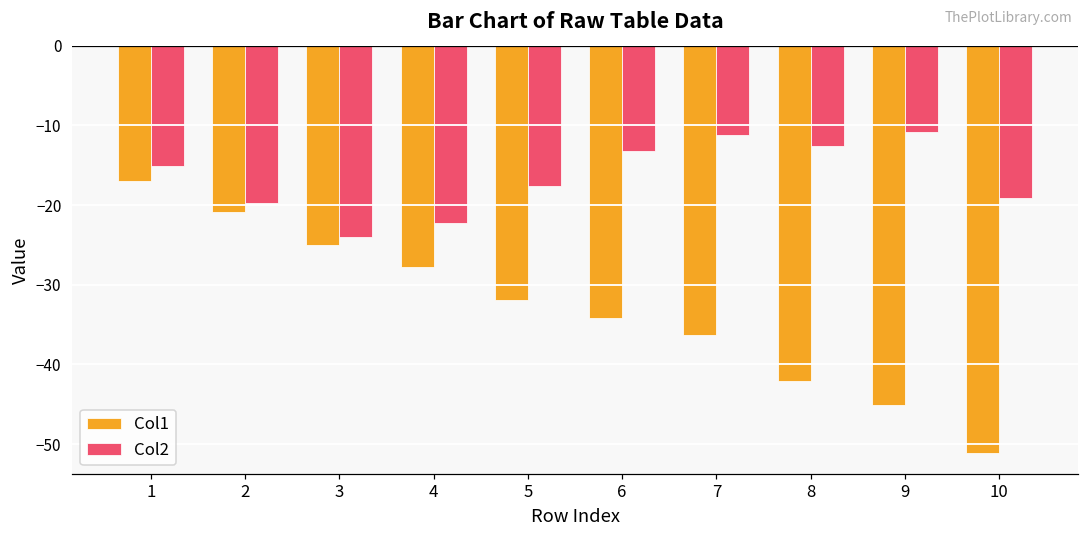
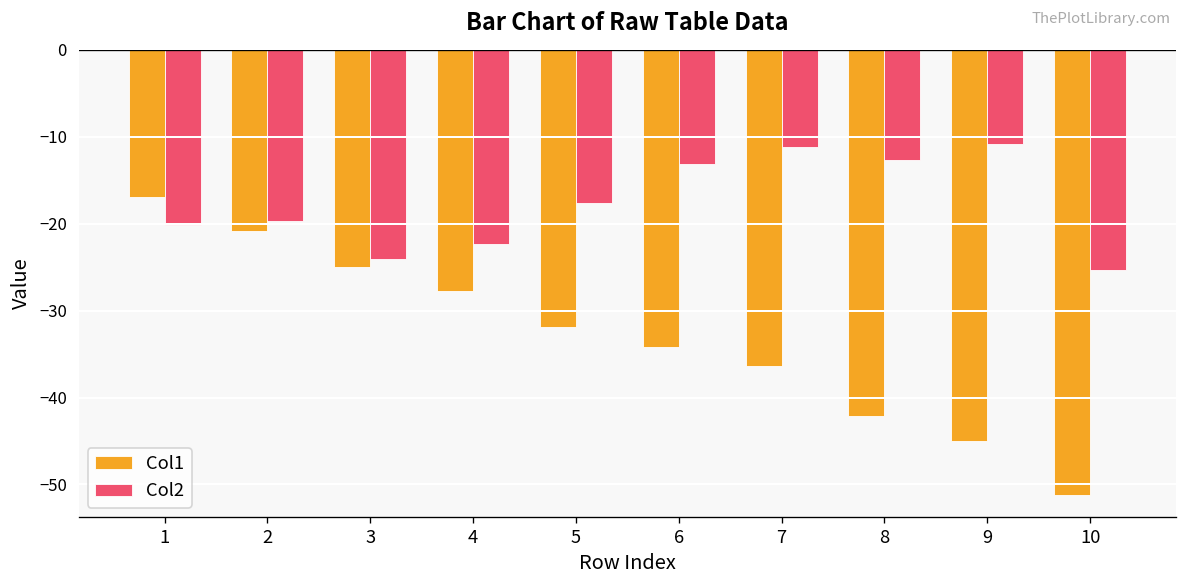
Col2, 1: -15 -> -20
Col2, 10: -19 -> -25
